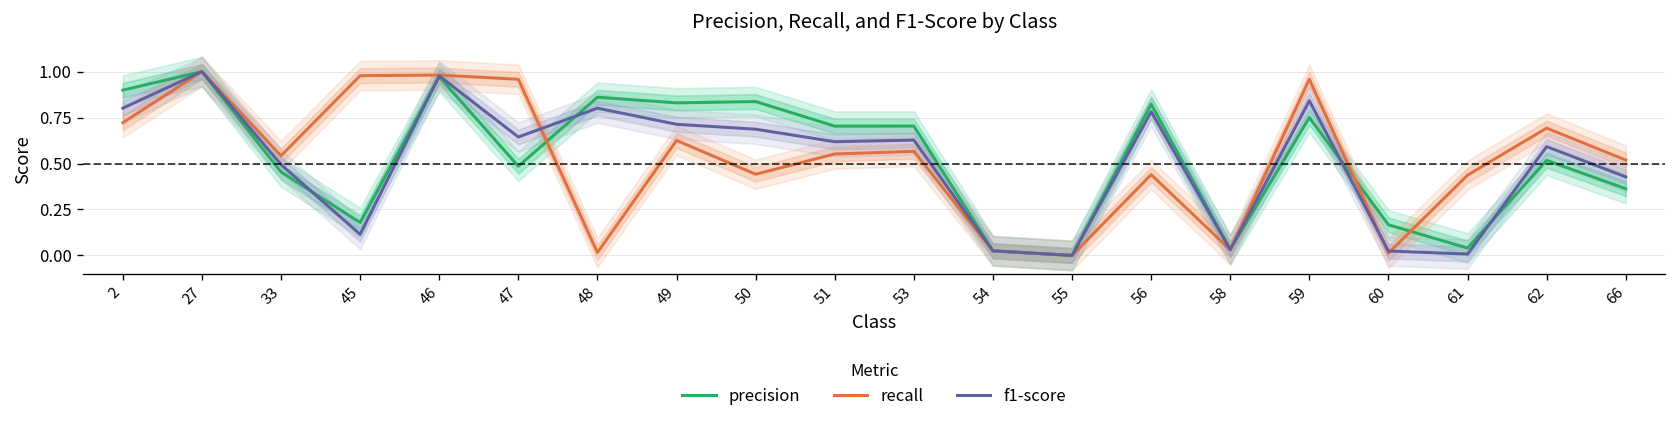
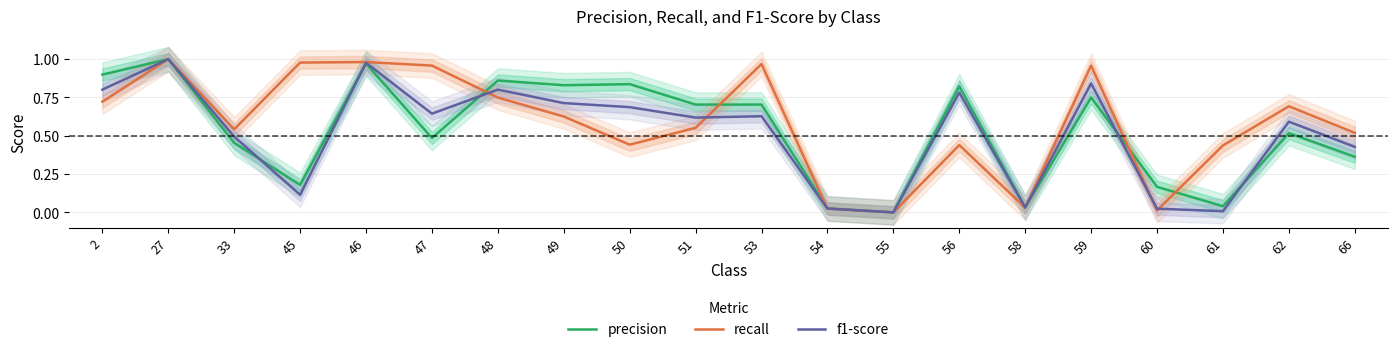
recall, 48: 0.02 -> 0.75
recall, 53: 0.57 -> 0.97
